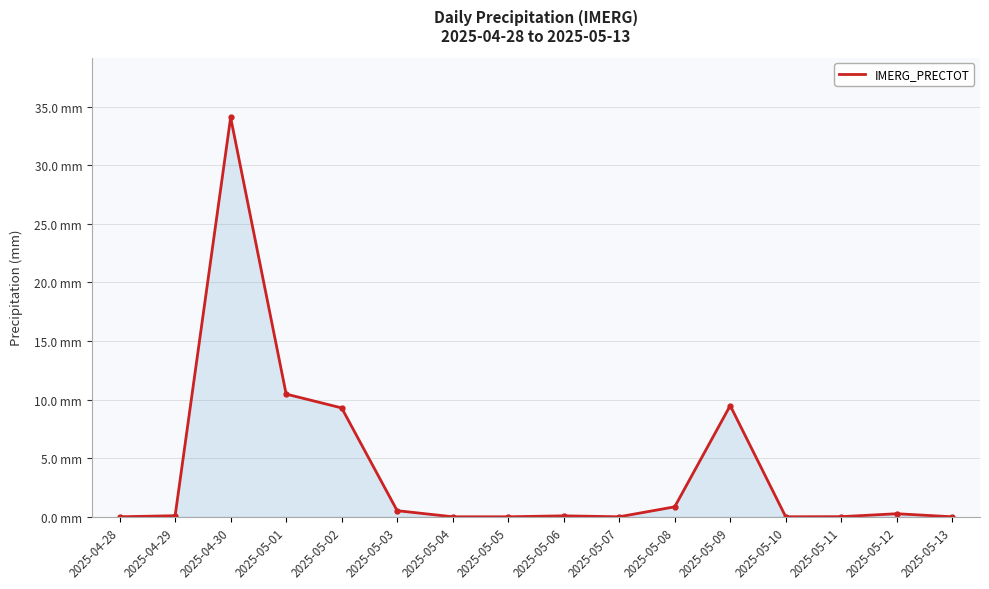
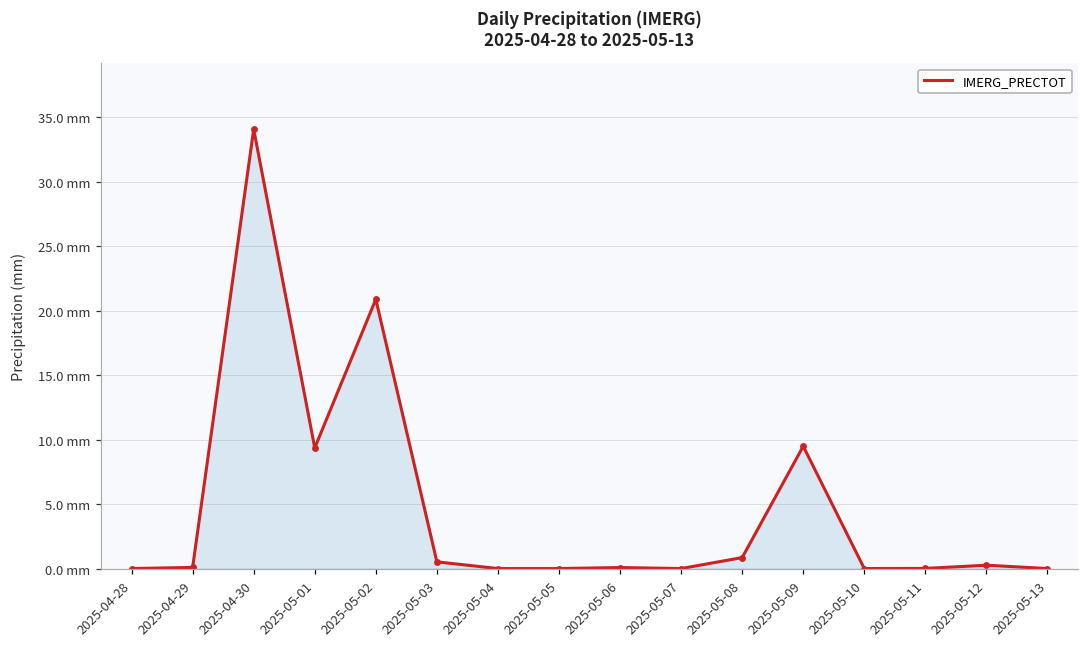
2025-05-01: 10.5 mm -> 9.4 mm
2025-05-02: 9.3 mm -> 20.9 mm
